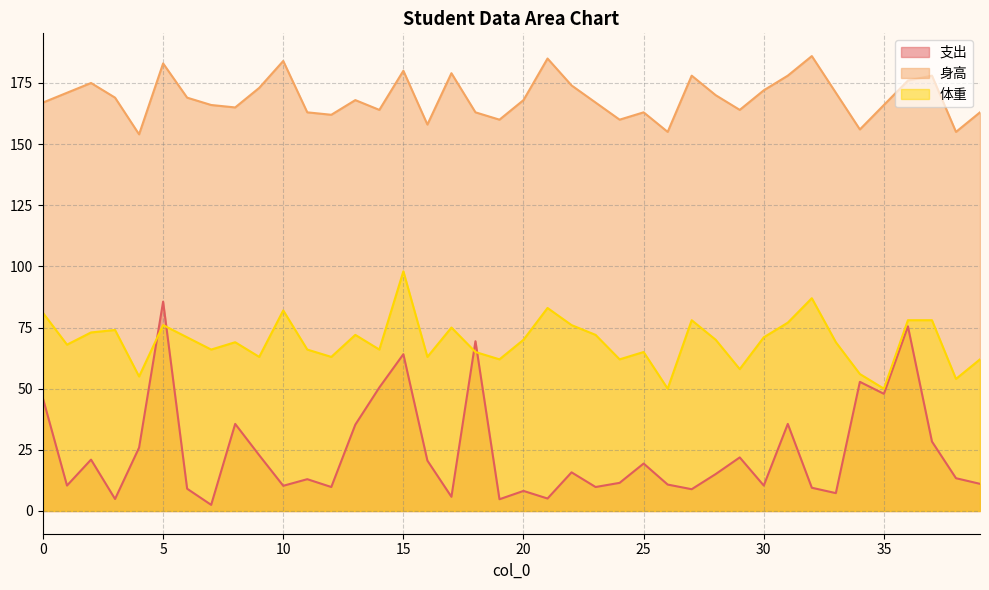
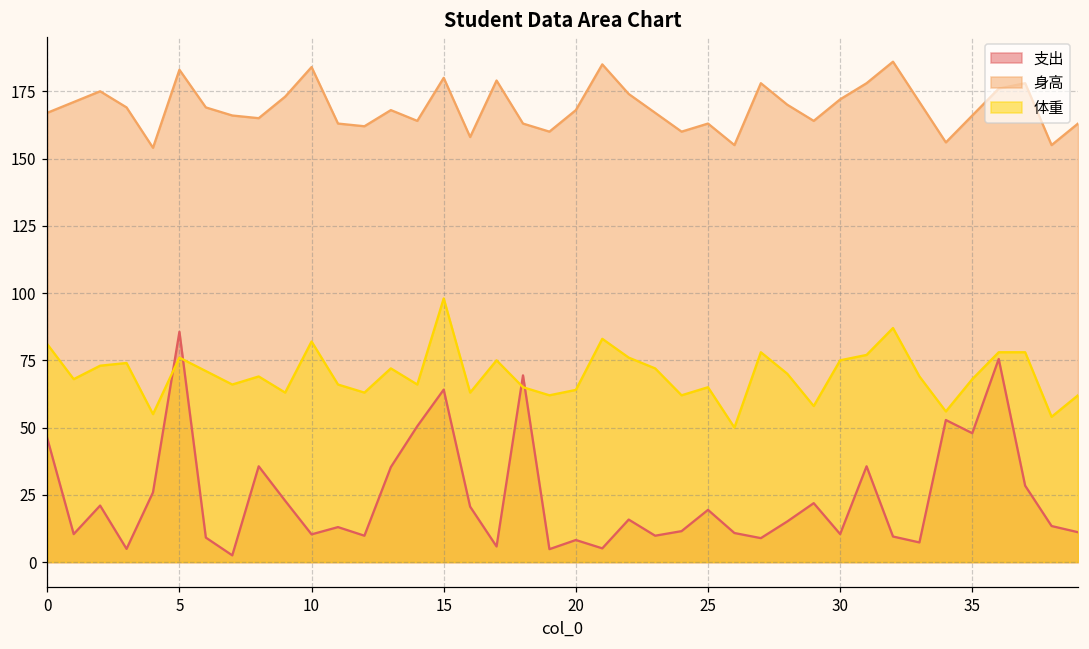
体重, 20: 70 -> 64
体重, 30: 71 -> 75
体重, 35: 50 -> 68
